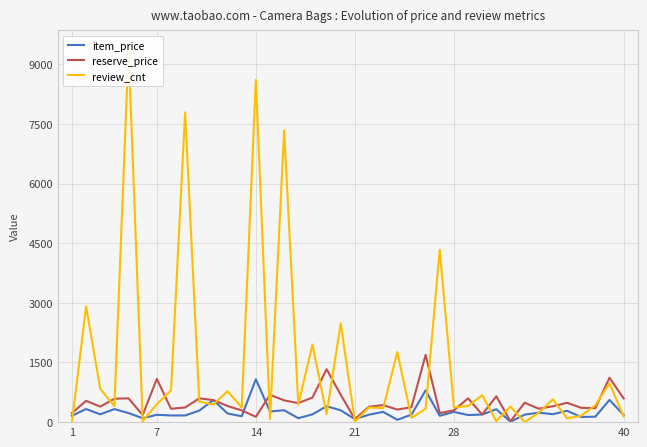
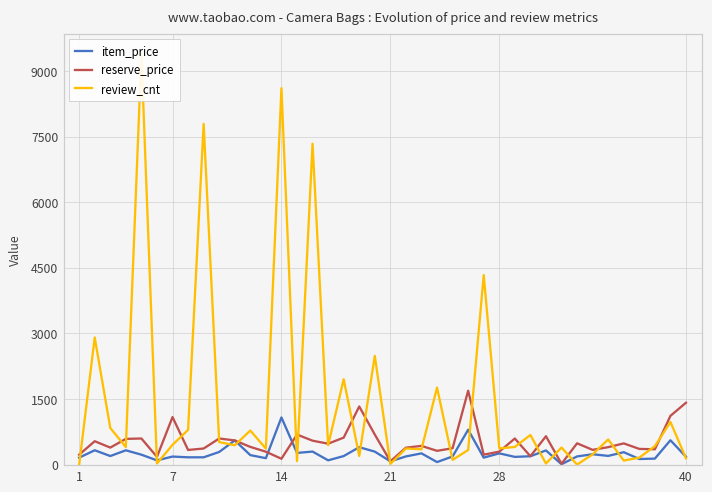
reserve_price, 40: 600 -> 1400
